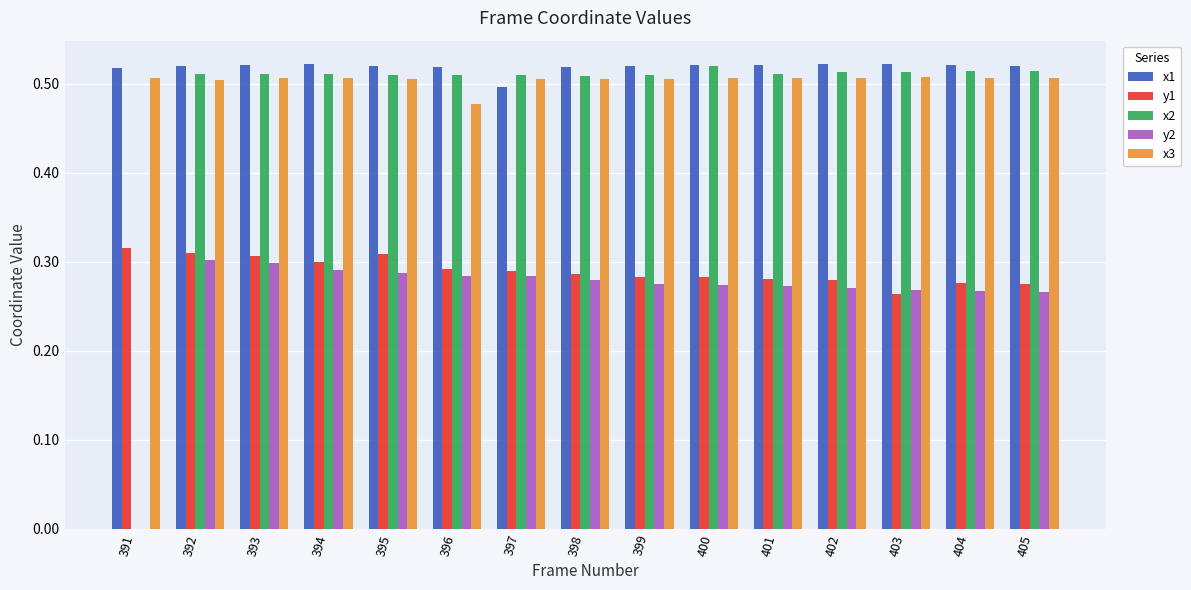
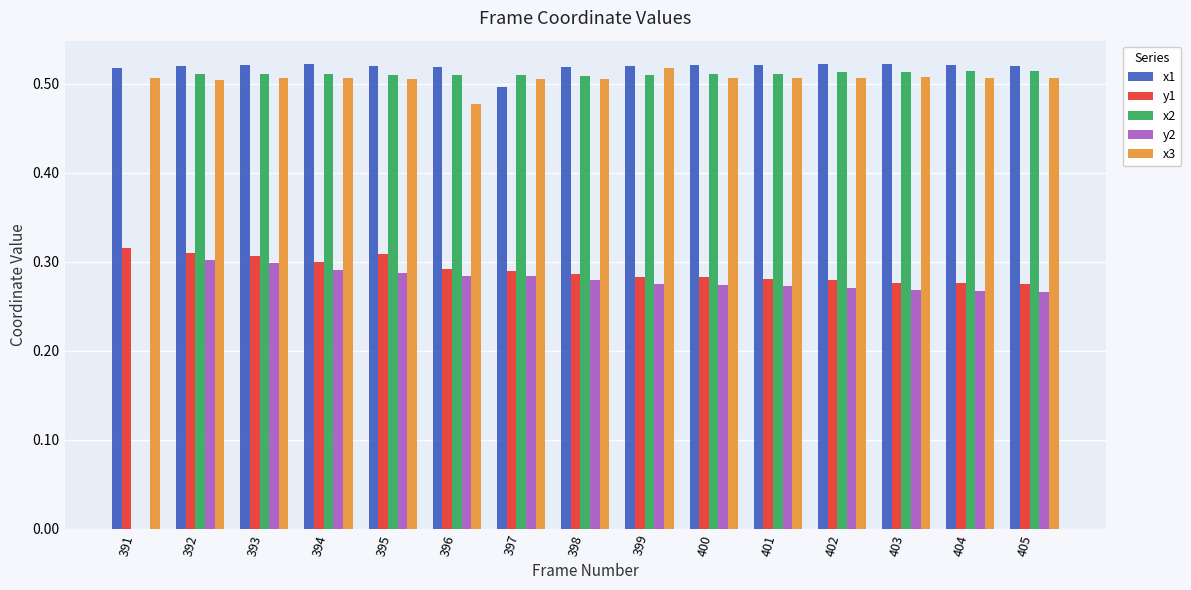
x3, 399: 0.51 -> 0.52
x2, 400: 0.52 -> 0.51
y1, 403: 0.26 -> 0.28
